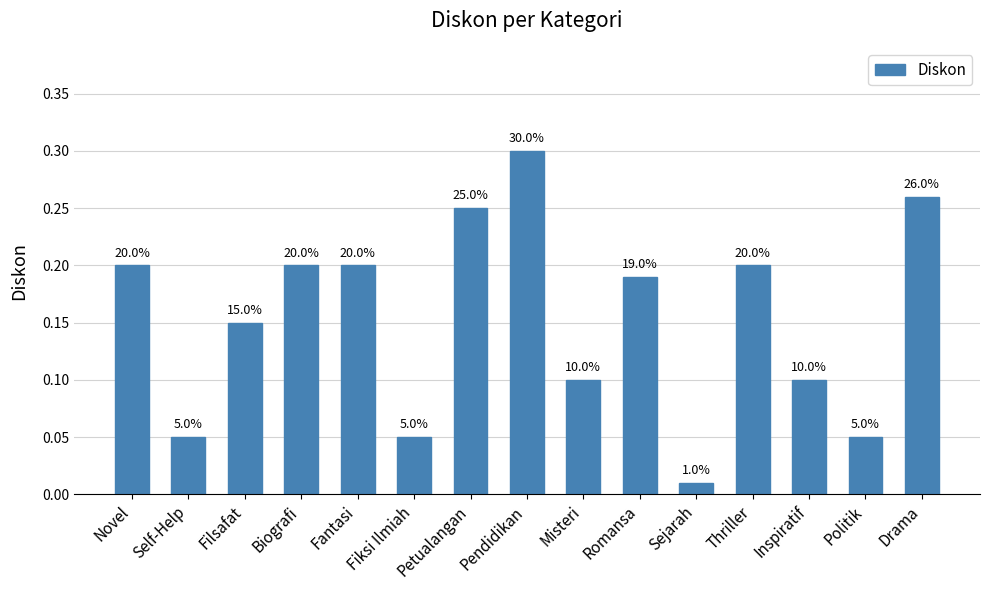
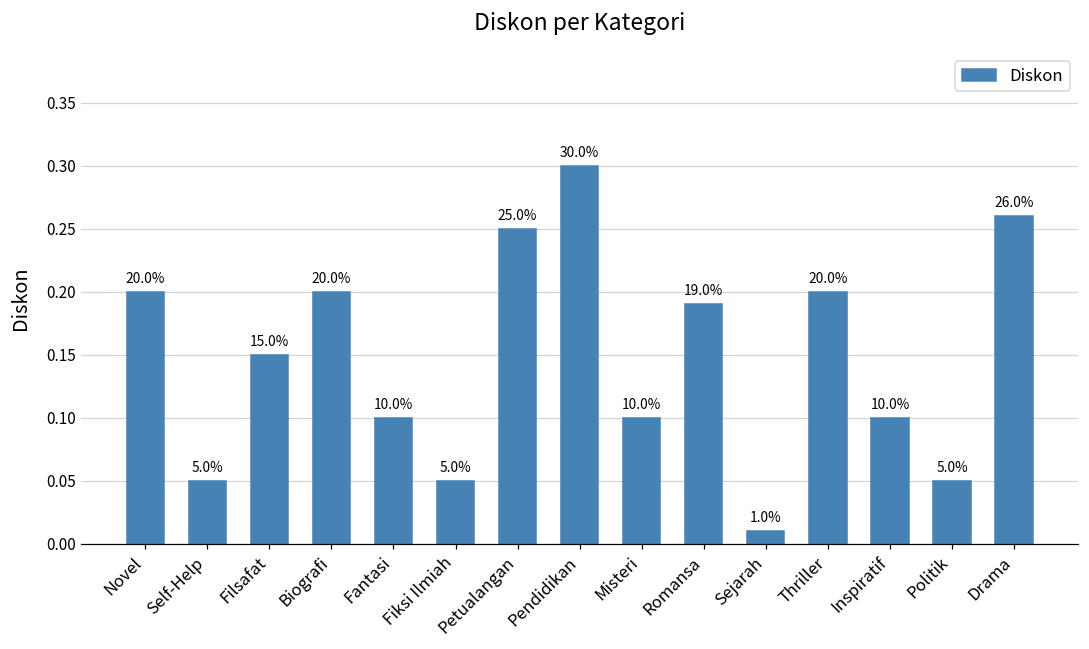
Fantasi: 20.0% -> 10.0%
